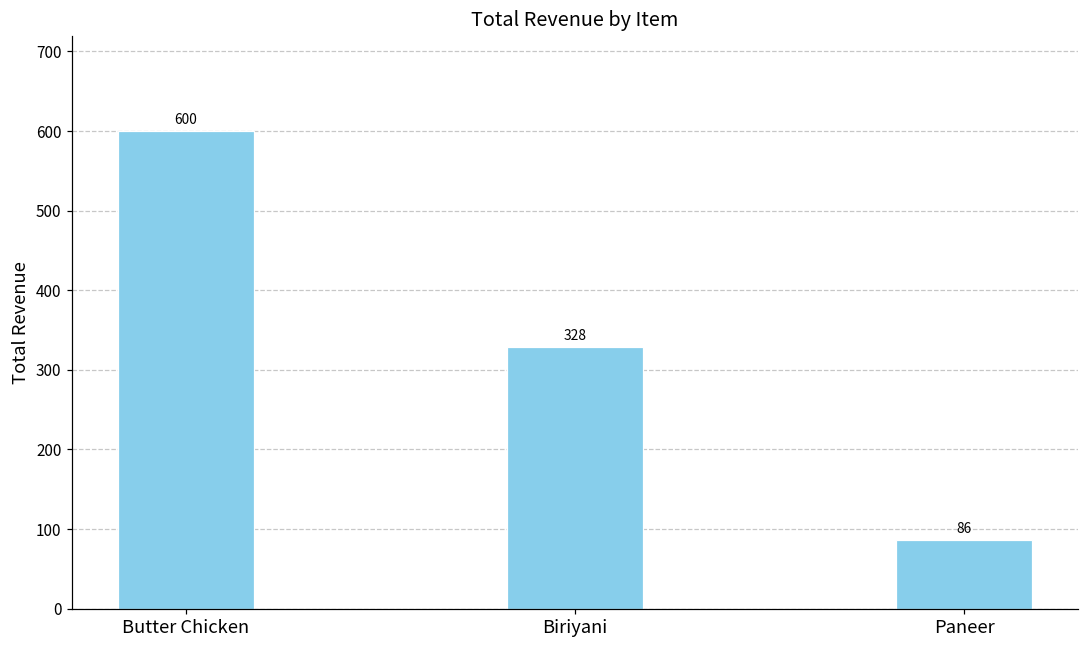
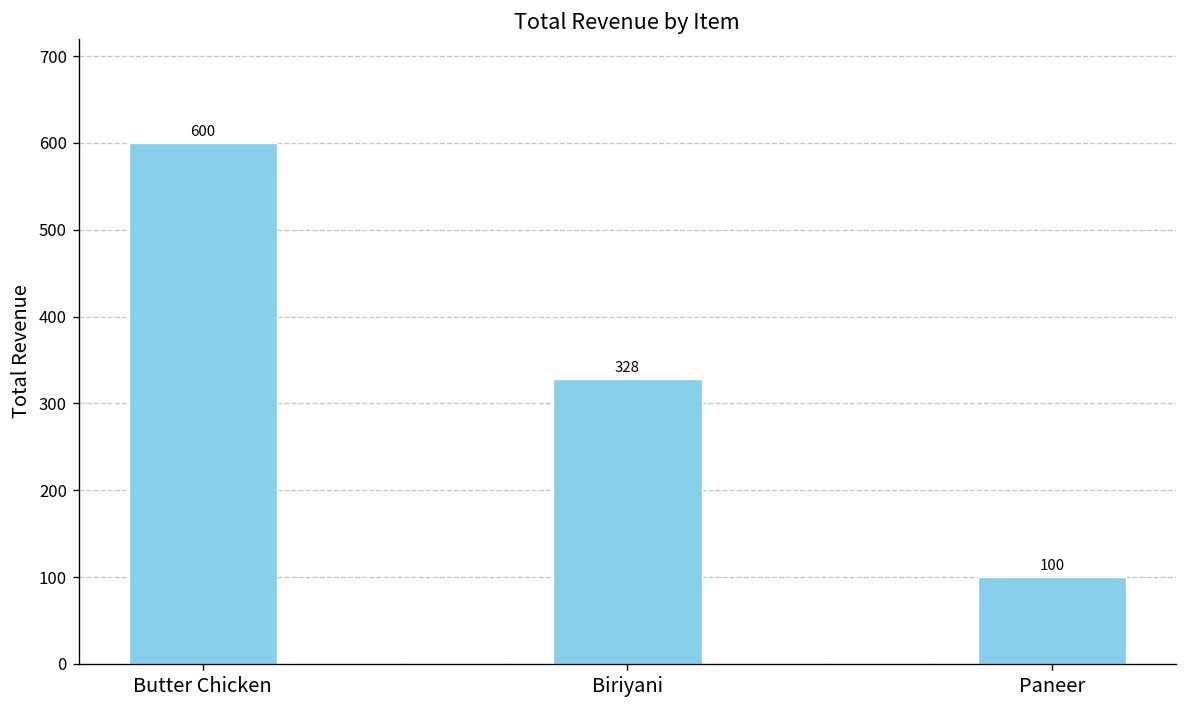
Paneer: 86 -> 100
